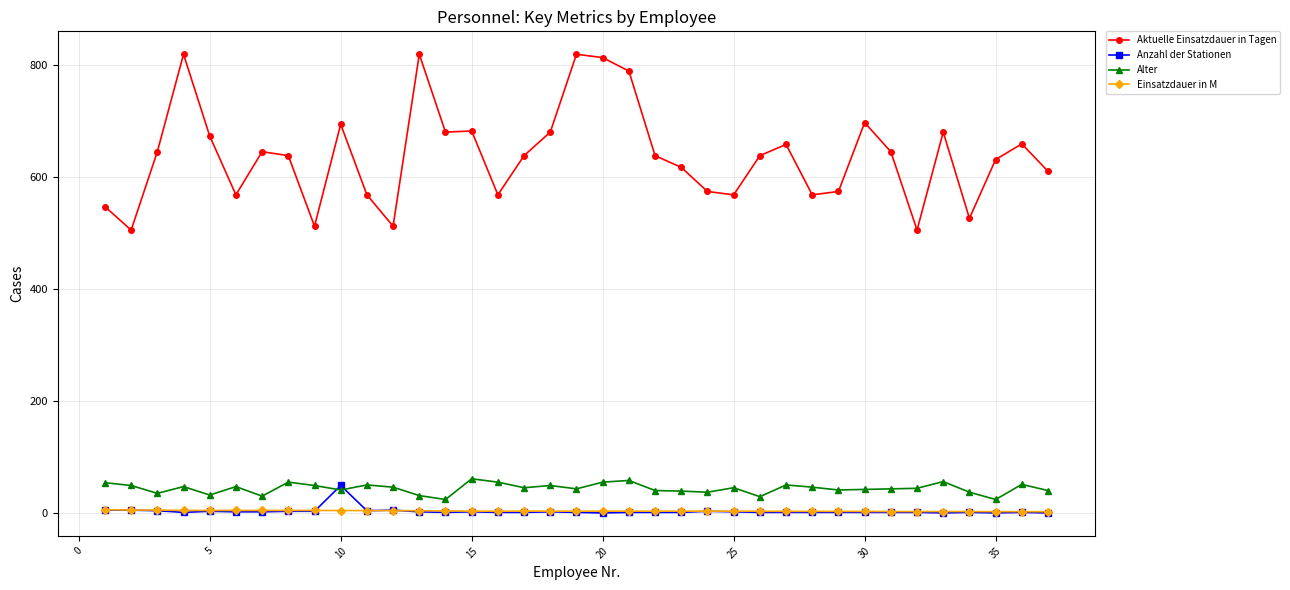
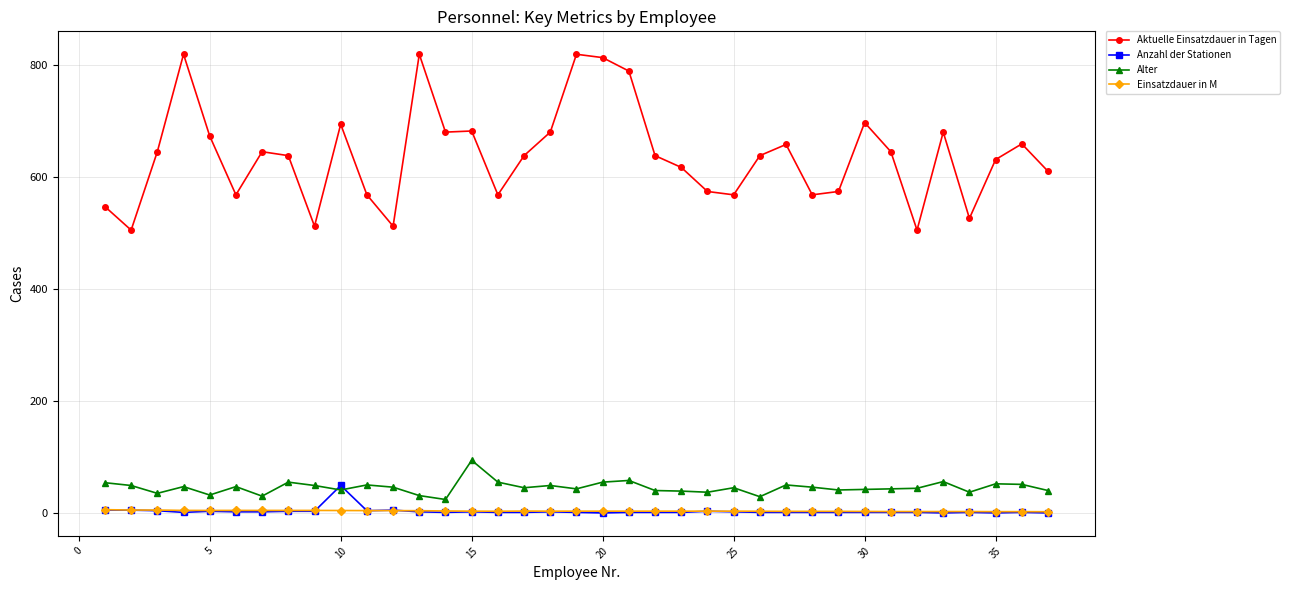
Alter, 15: 60 -> 100
Alter, 35: 30 -> 50
